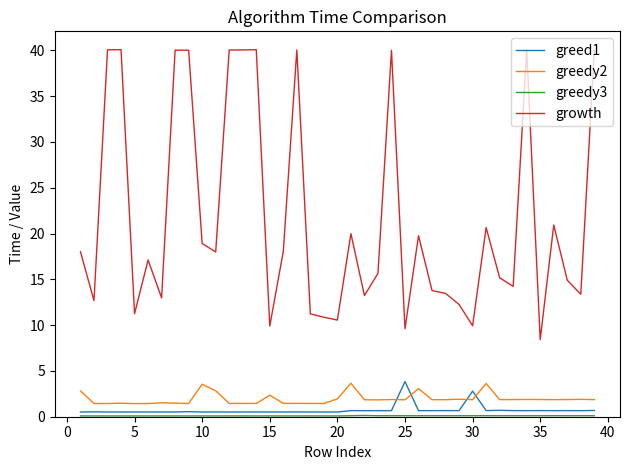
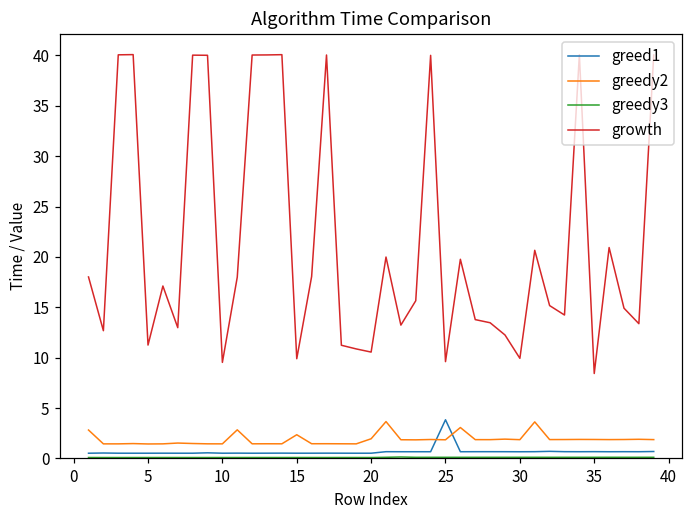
greedy2, 10: 4 -> 1
growth, 10: 19 -> 10
greed1, 30: 3 -> 1
